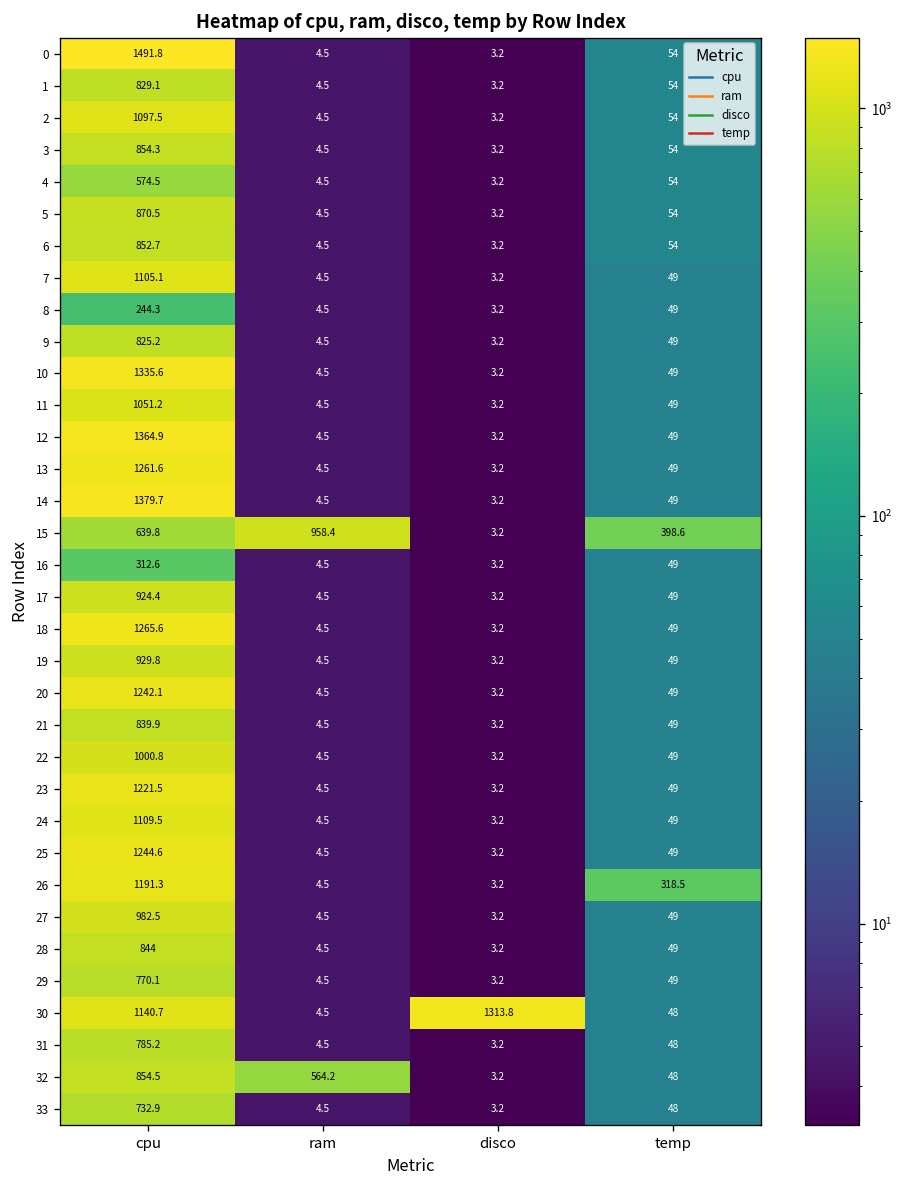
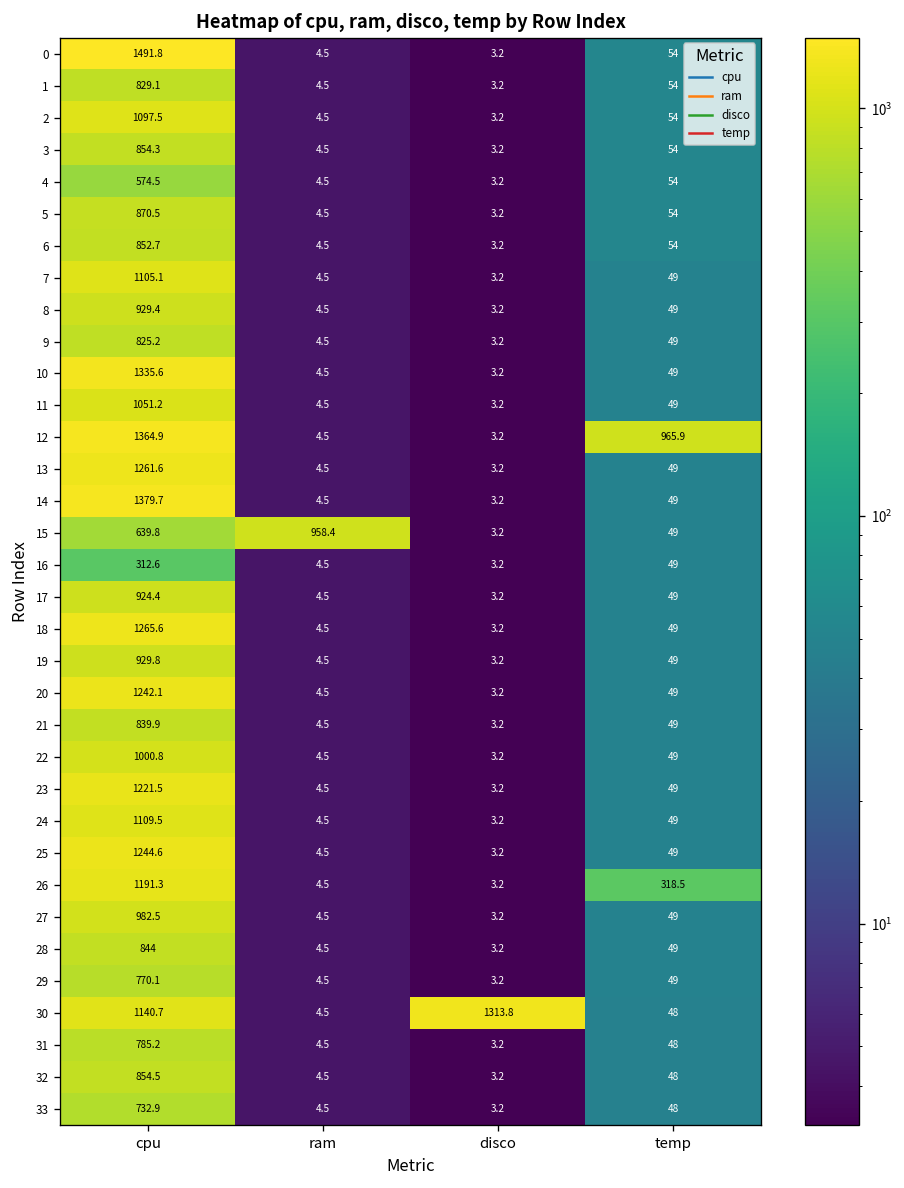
8, cpu: 244.3 -> 929.4
12, temp: 49 -> 965.9
15, temp: 398.6 -> 49
32, ram: 564.2 -> 4.5
